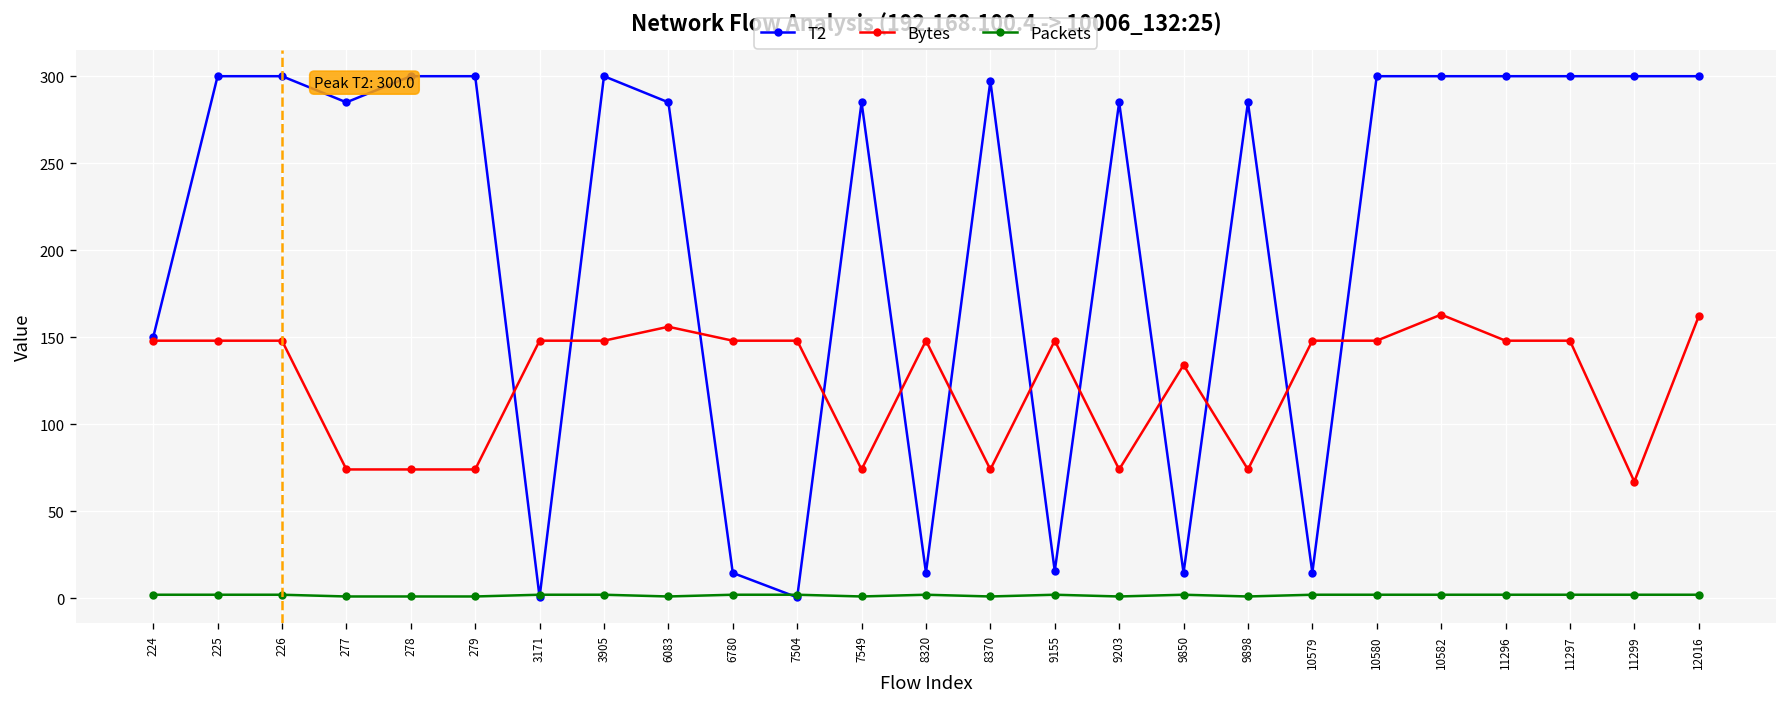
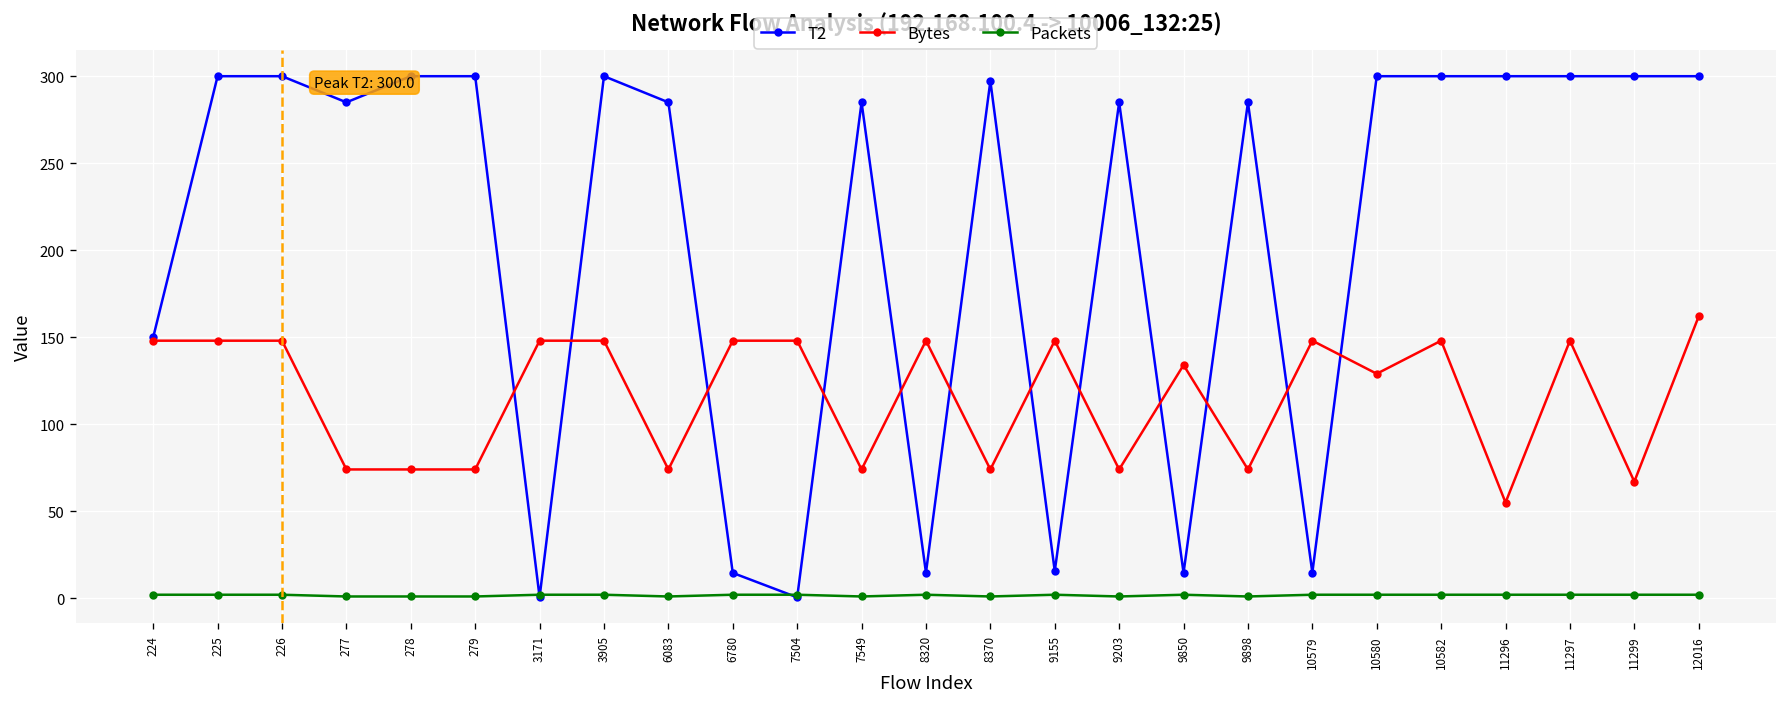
Bytes, 6083: 156 -> 74
Bytes, 10580: 148 -> 129
Bytes, 10582: 163 -> 148
Bytes, 11296: 148 -> 55
